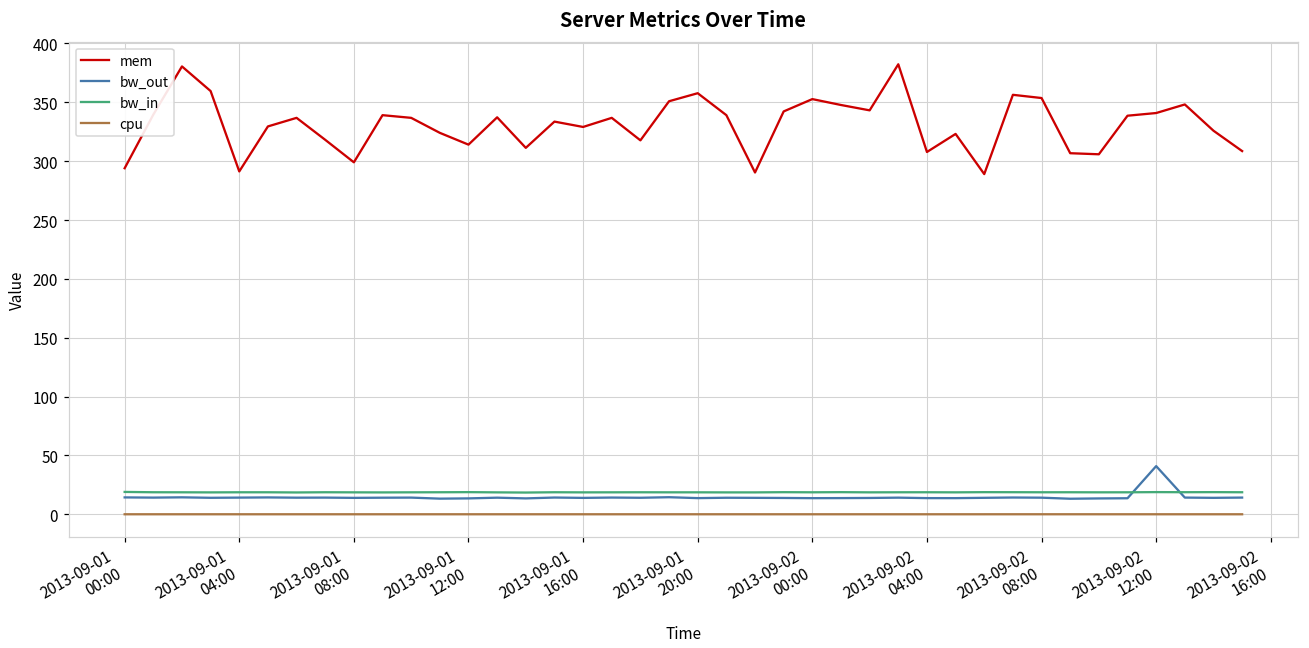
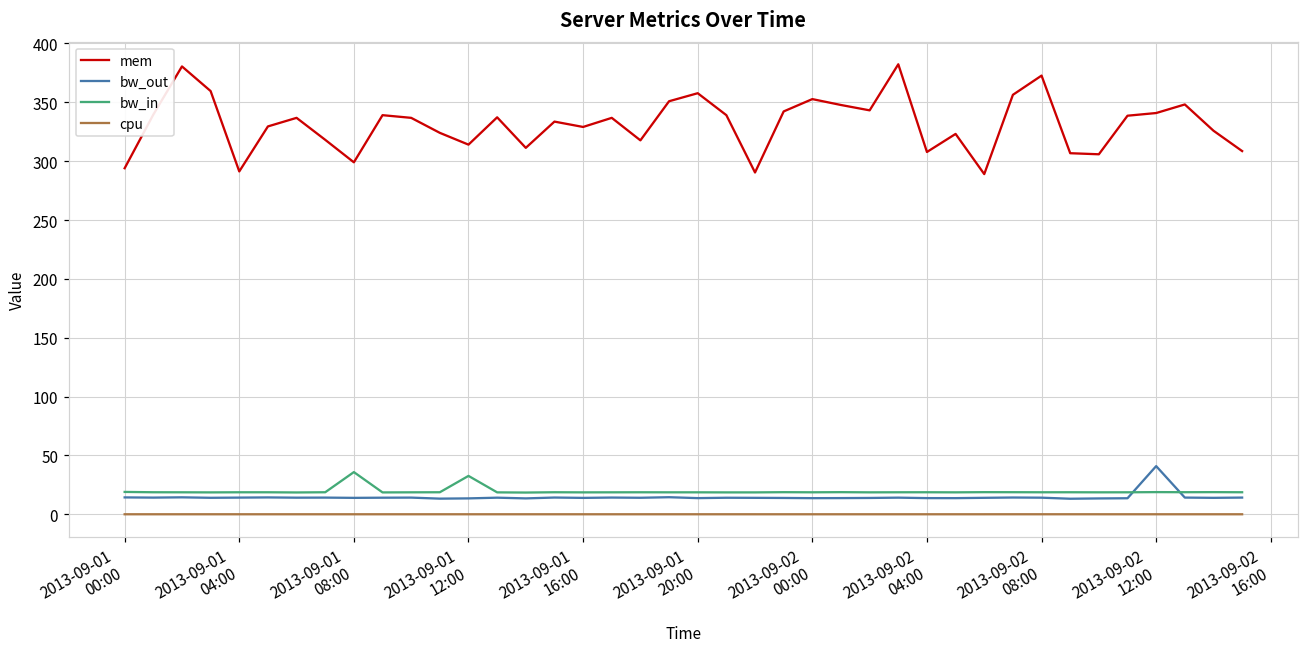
bw_in, 2013-09-01 08:00: 19 -> 36
bw_in, 2013-09-01 12:00: 19 -> 33
mem, 2013-09-02 08:00: 354 -> 373
